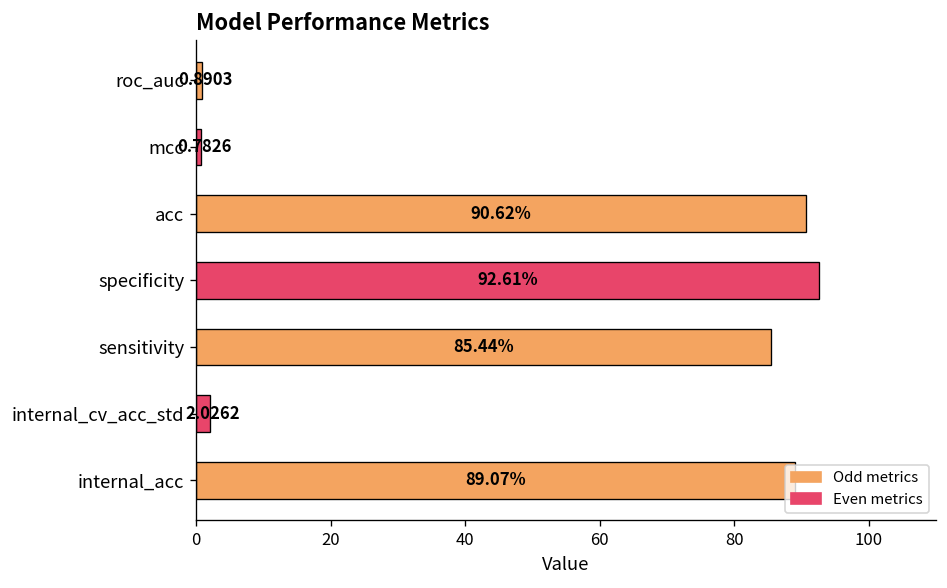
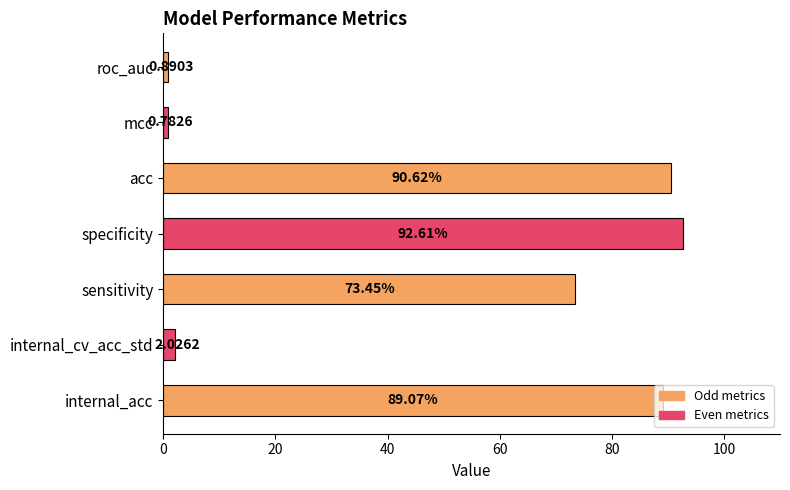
sensitivity: 85.44% -> 73.45%
